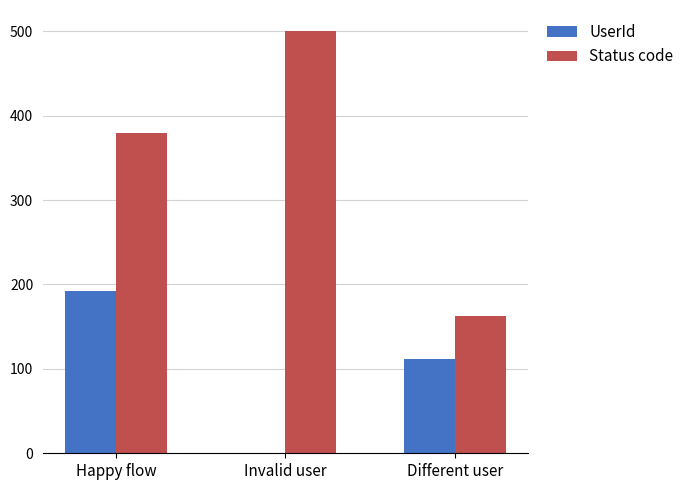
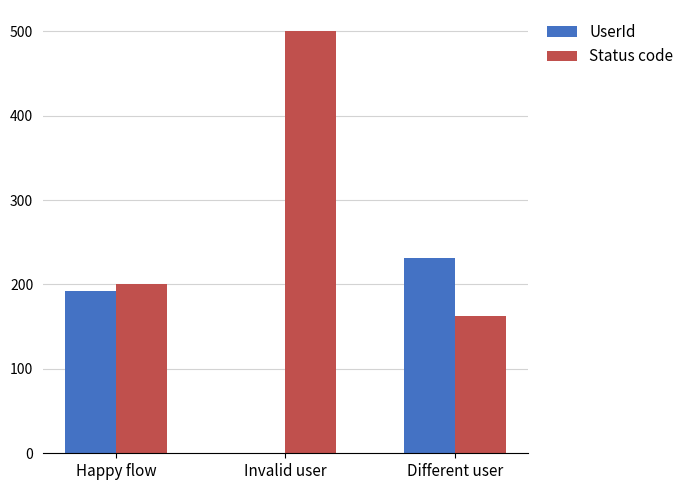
Status code, Happy flow: 380 -> 200
UserId, Different user: 110 -> 230
